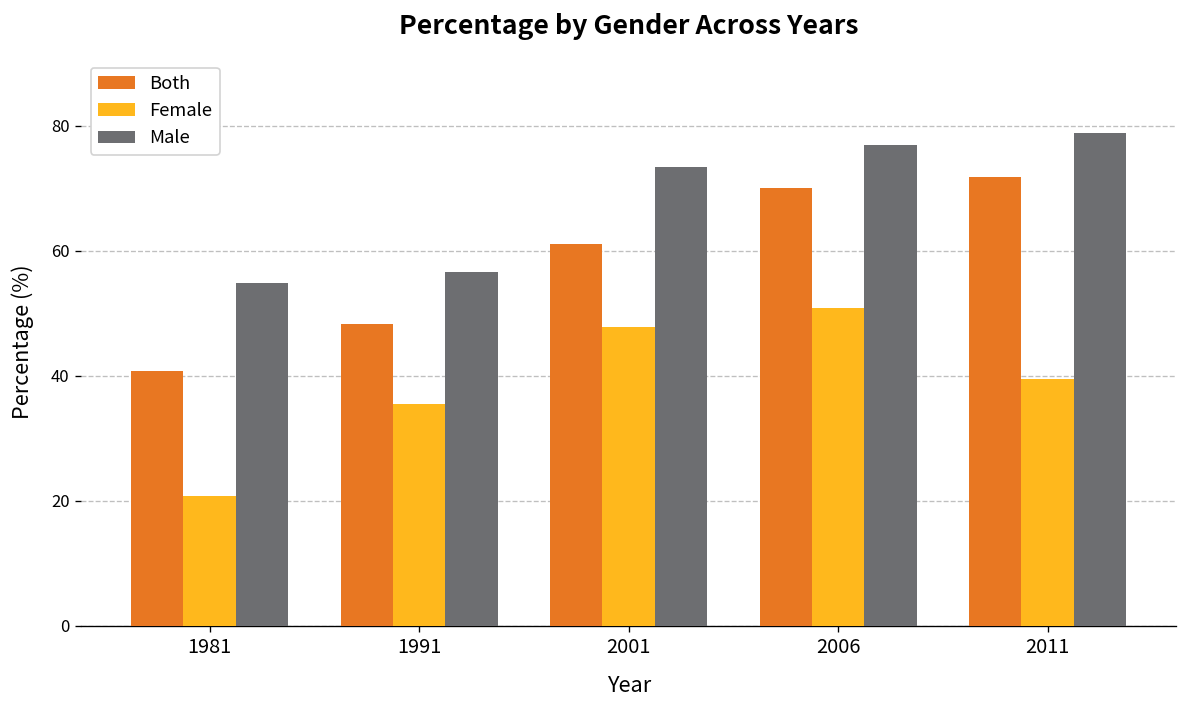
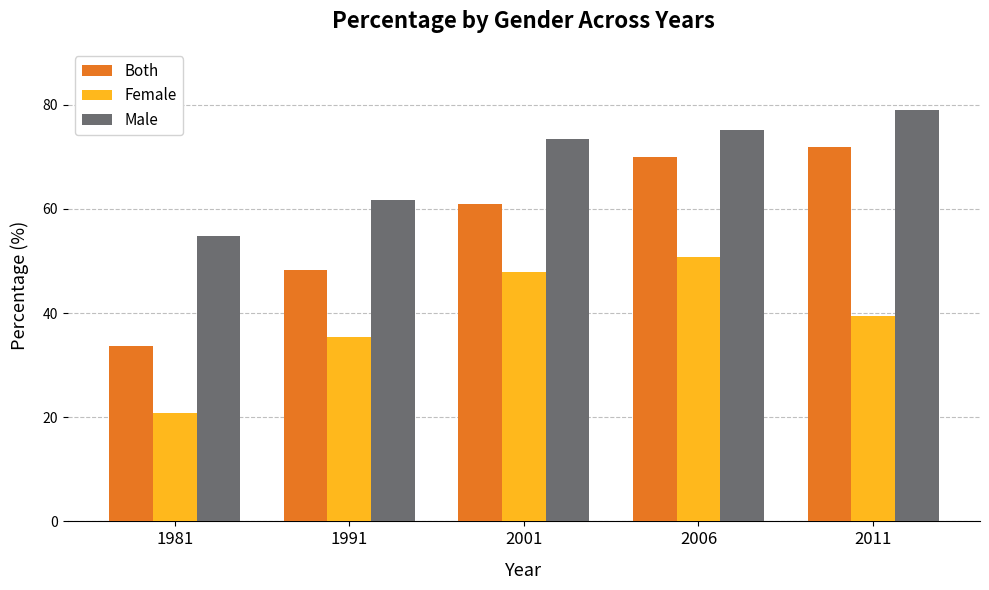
Both, 1981: 41 -> 34
Male, 1991: 57 -> 62
Male, 2006: 77 -> 75
